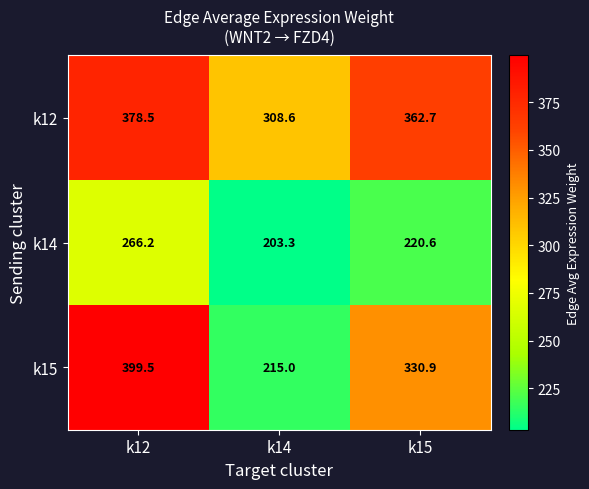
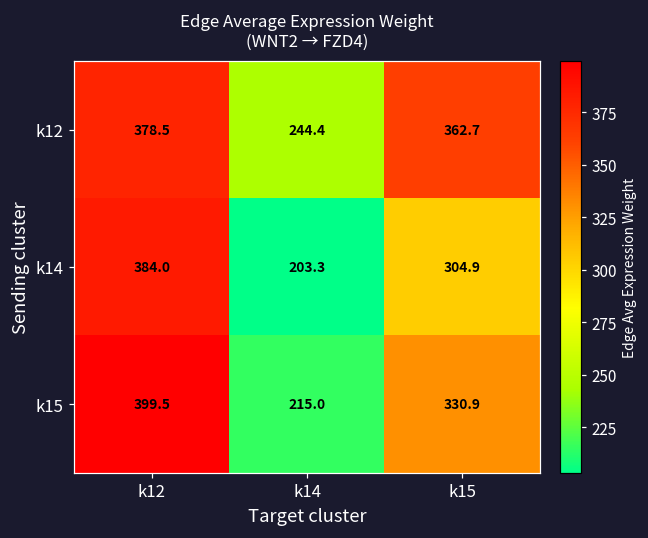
k12, k14: 308.6 -> 244.4
k14, k12: 266.2 -> 384.0
k14, k15: 220.6 -> 304.9
